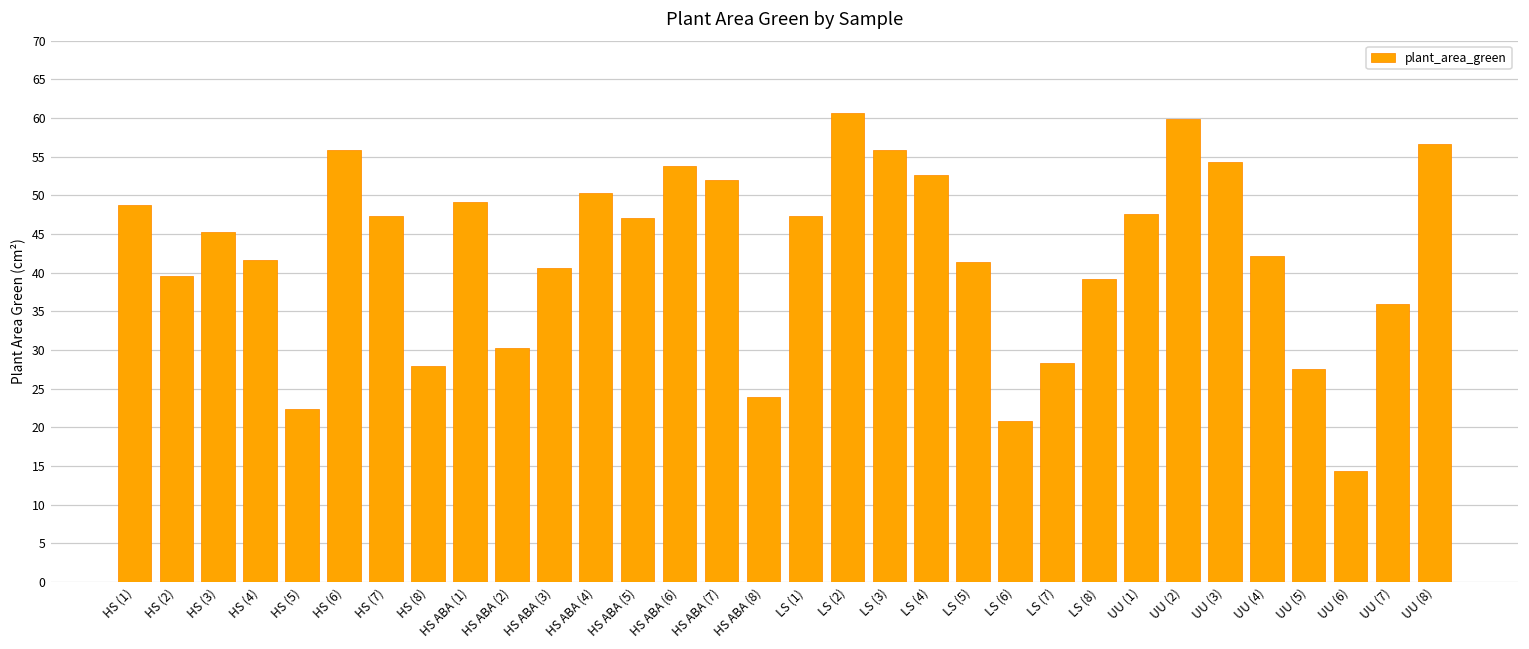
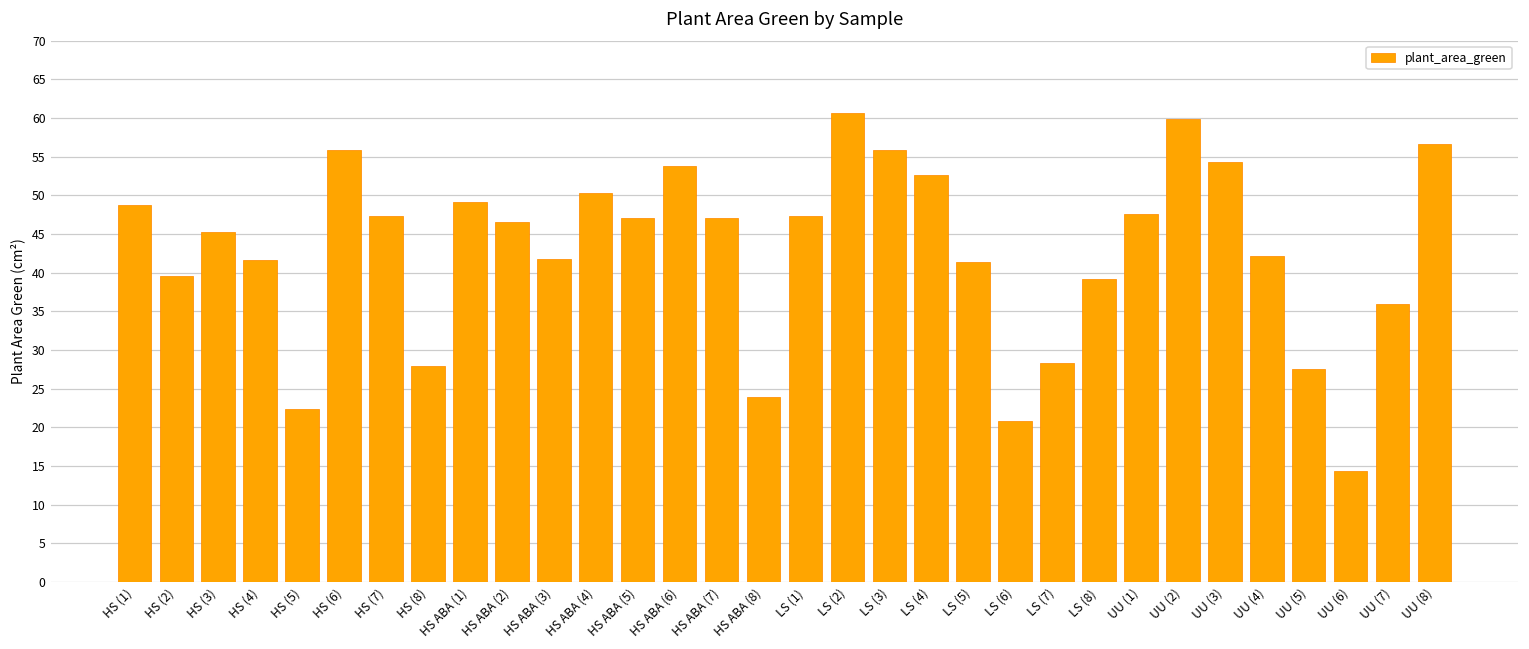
HS ABA (2): 30 -> 47
HS ABA (3): 41 -> 42
HS ABA (7): 52 -> 47
